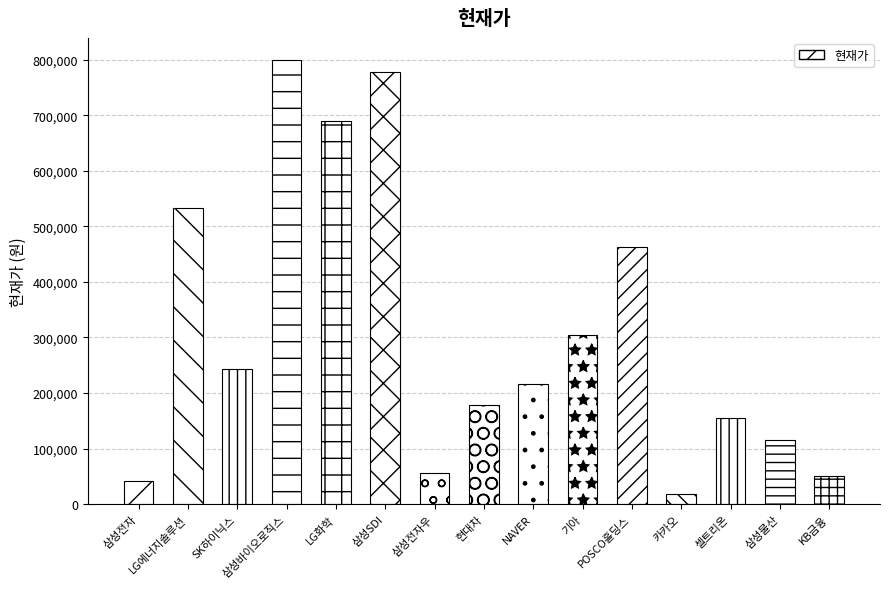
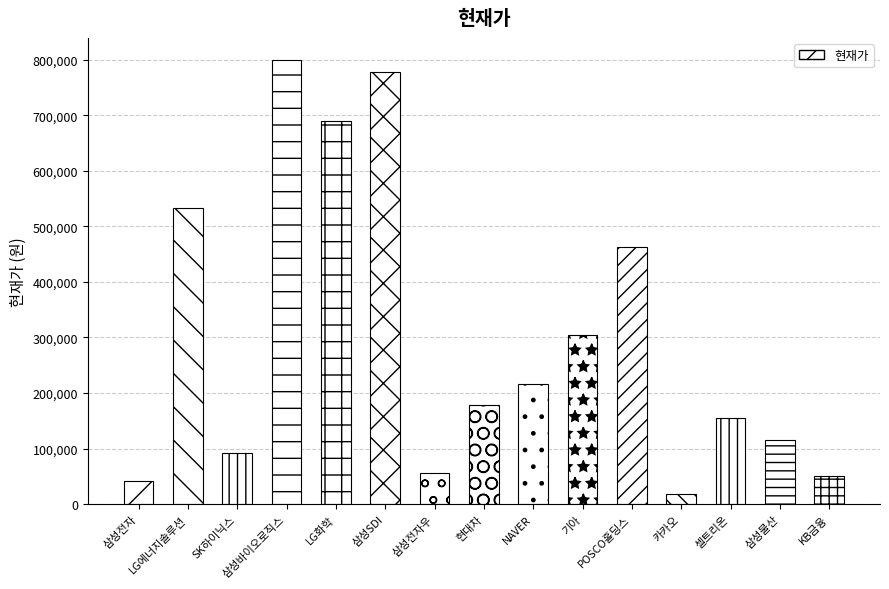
SK하이닉스: 240,000 -> 90,000
